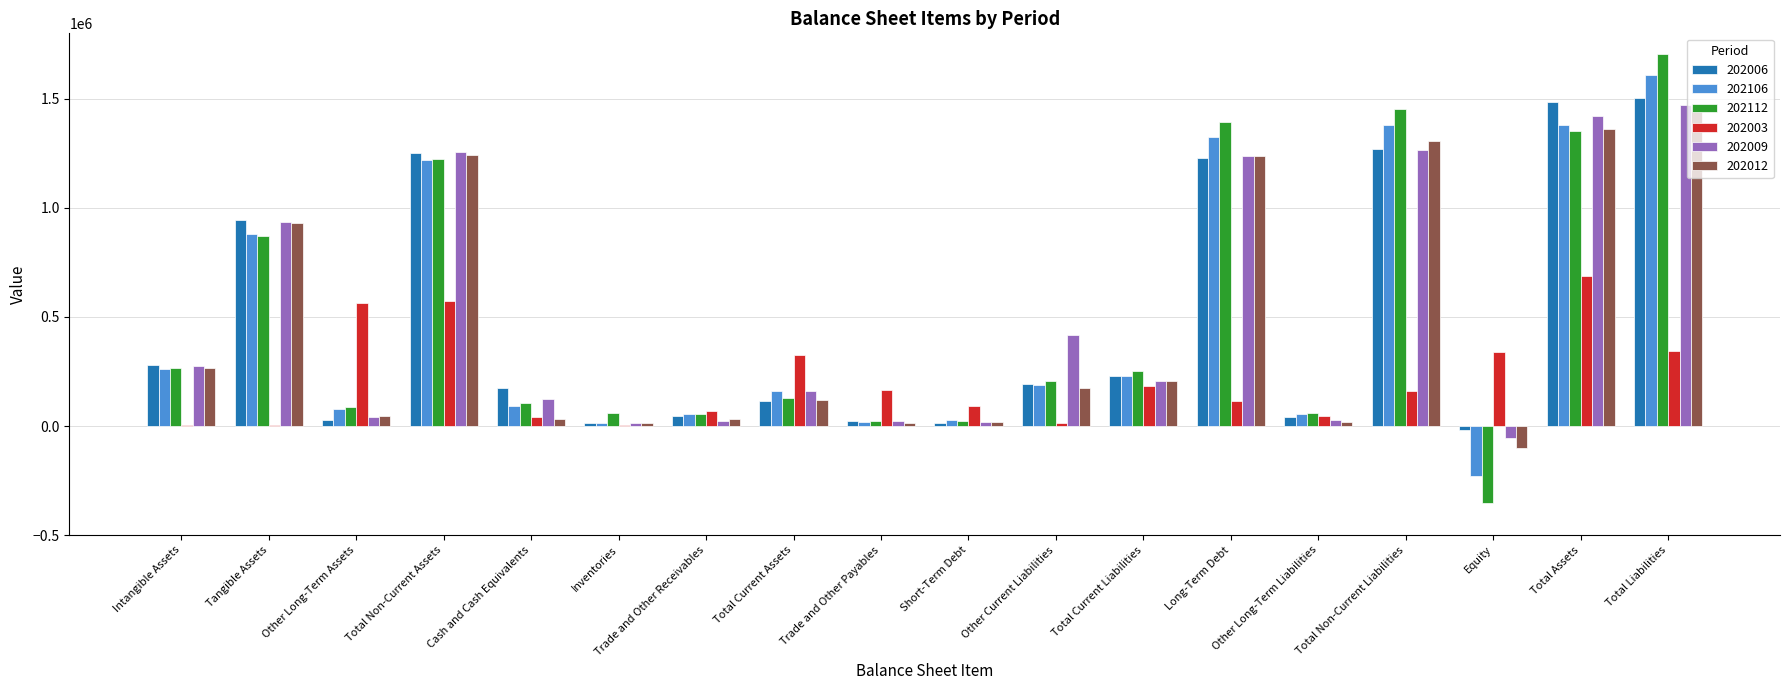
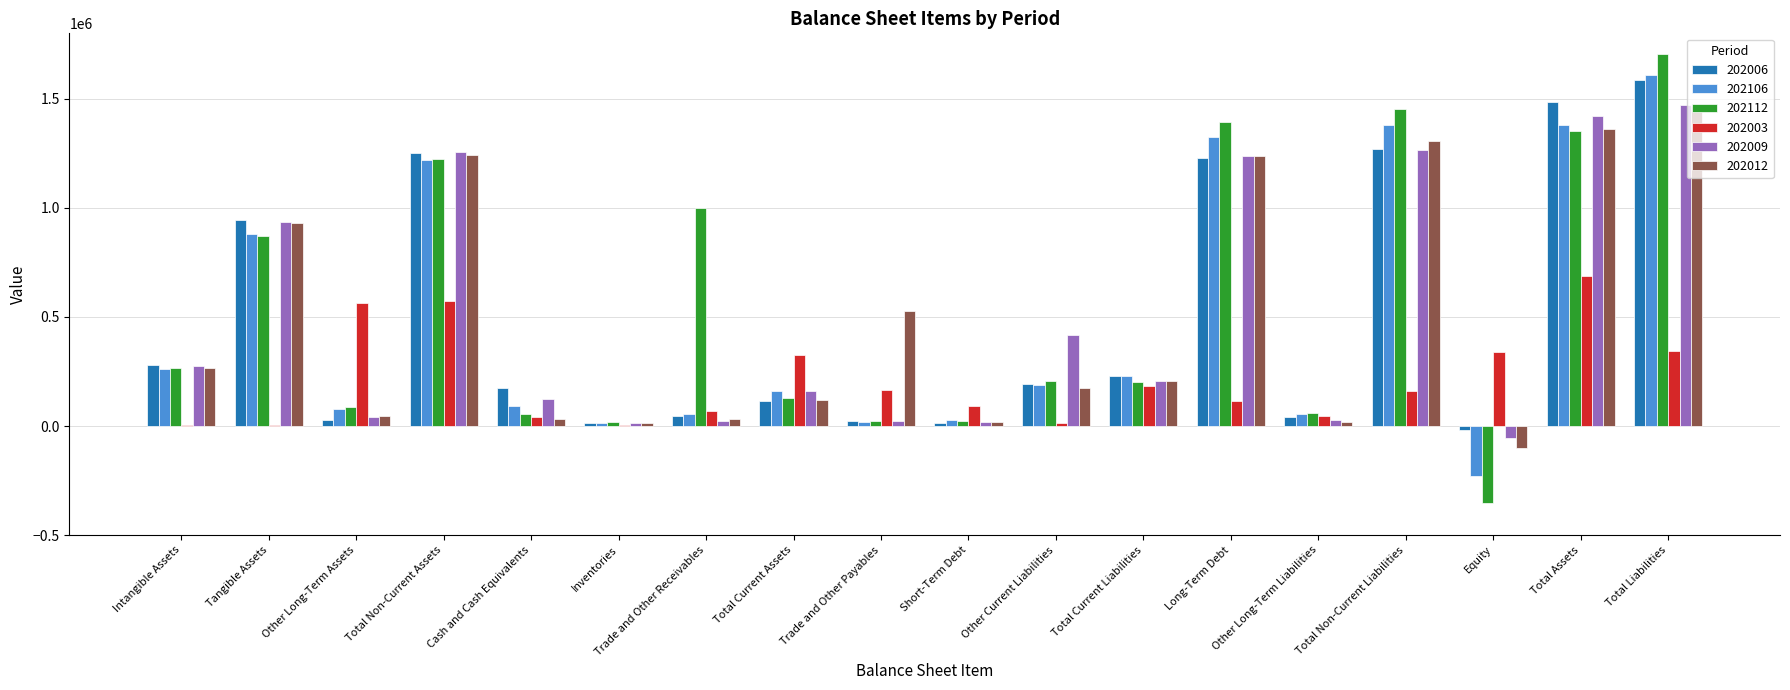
202112, Cash and Cash Equivalents: 100000 -> 60000
202112, Inventories: 60000 -> 20000
202112, Trade and Other Receivables: 50000 -> 1000000
202012, Trade and Other Payables: 10000 -> 530000
202112, Total Current Liabilities: 250000 -> 200000
202006, Total Liabilities: 1500000 -> 1590000
